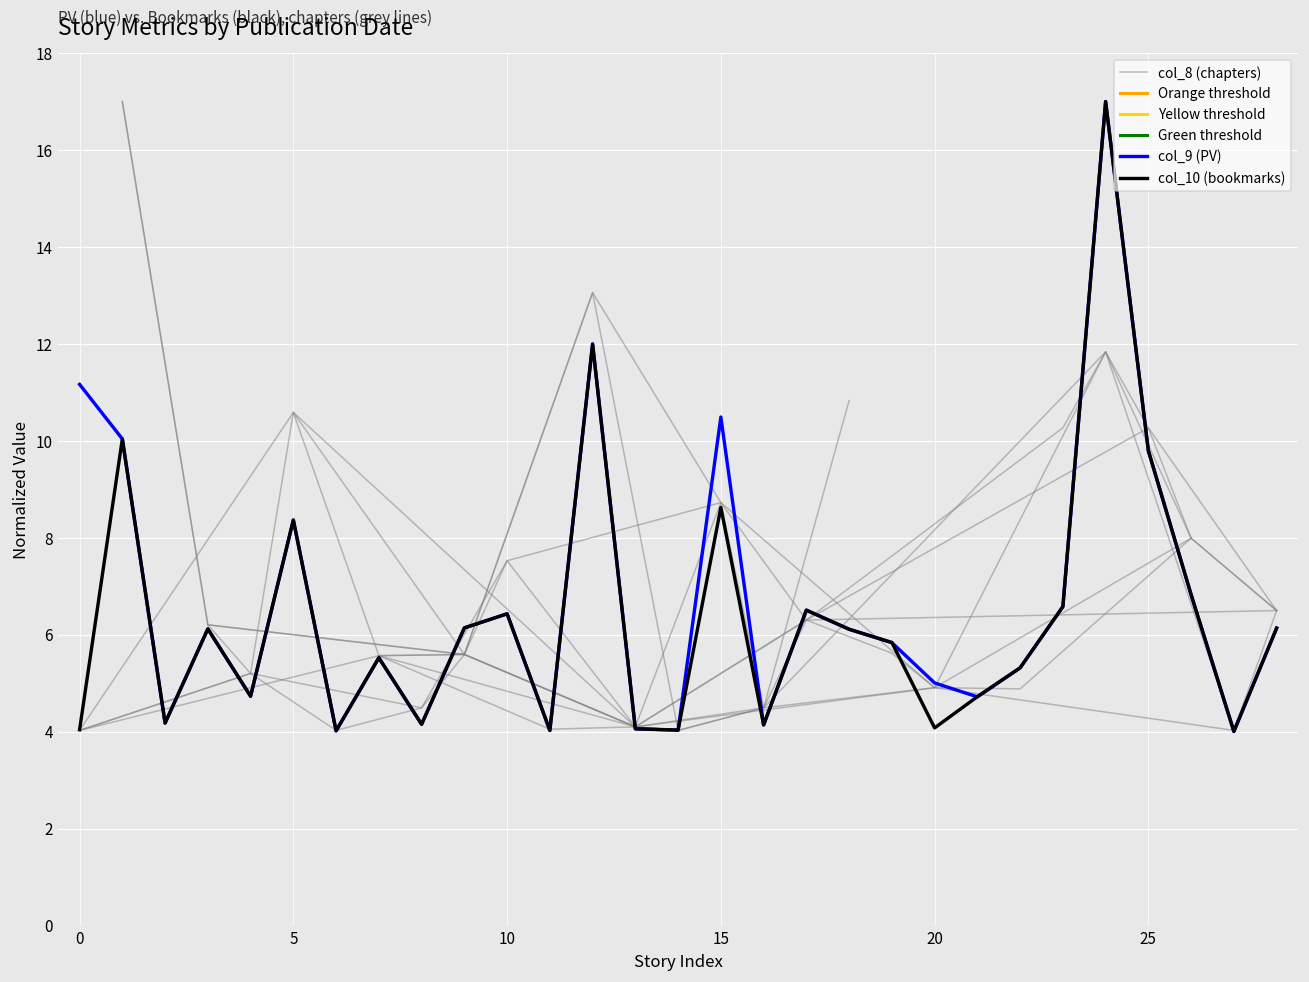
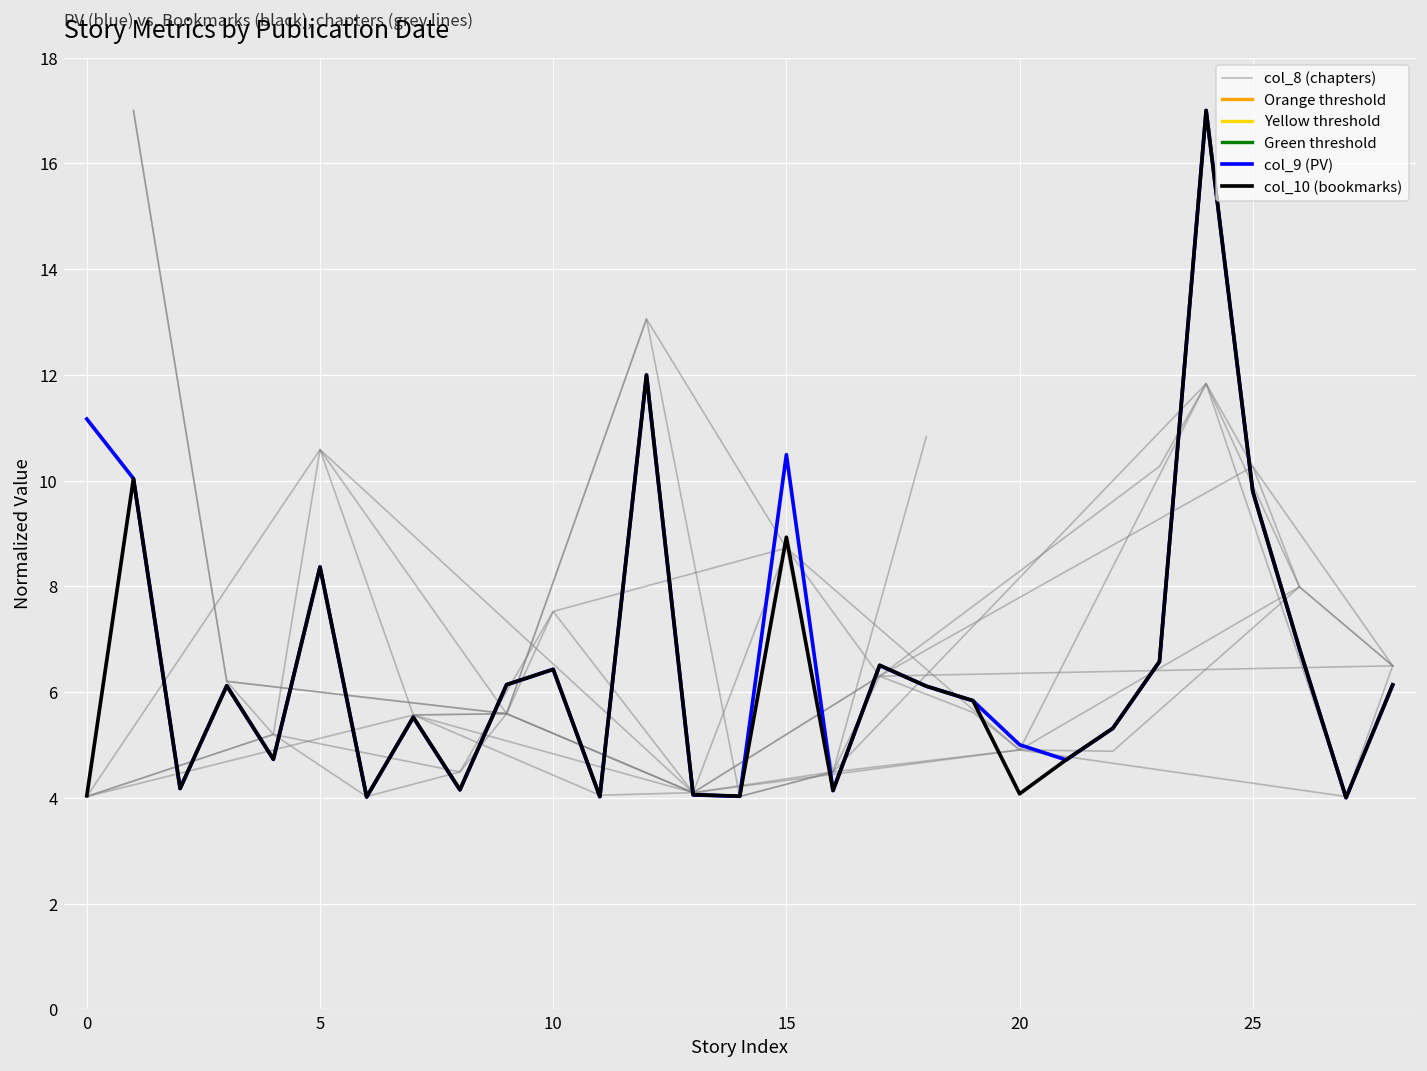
col_10 (bookmarks), 15: 8.6 -> 8.9
